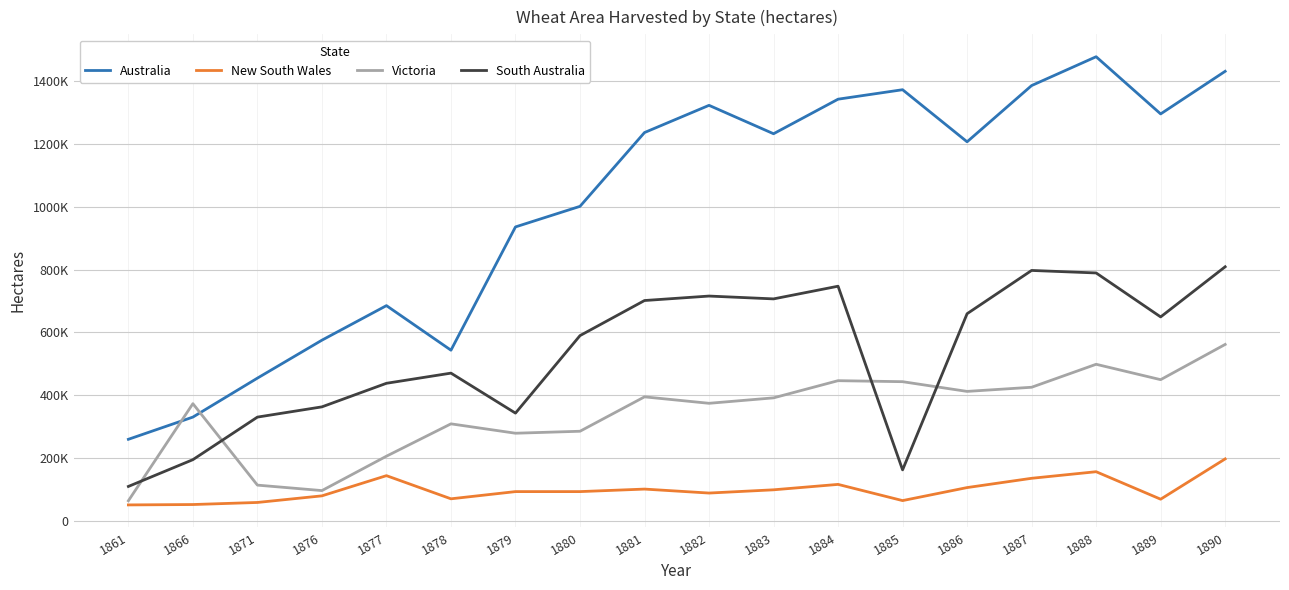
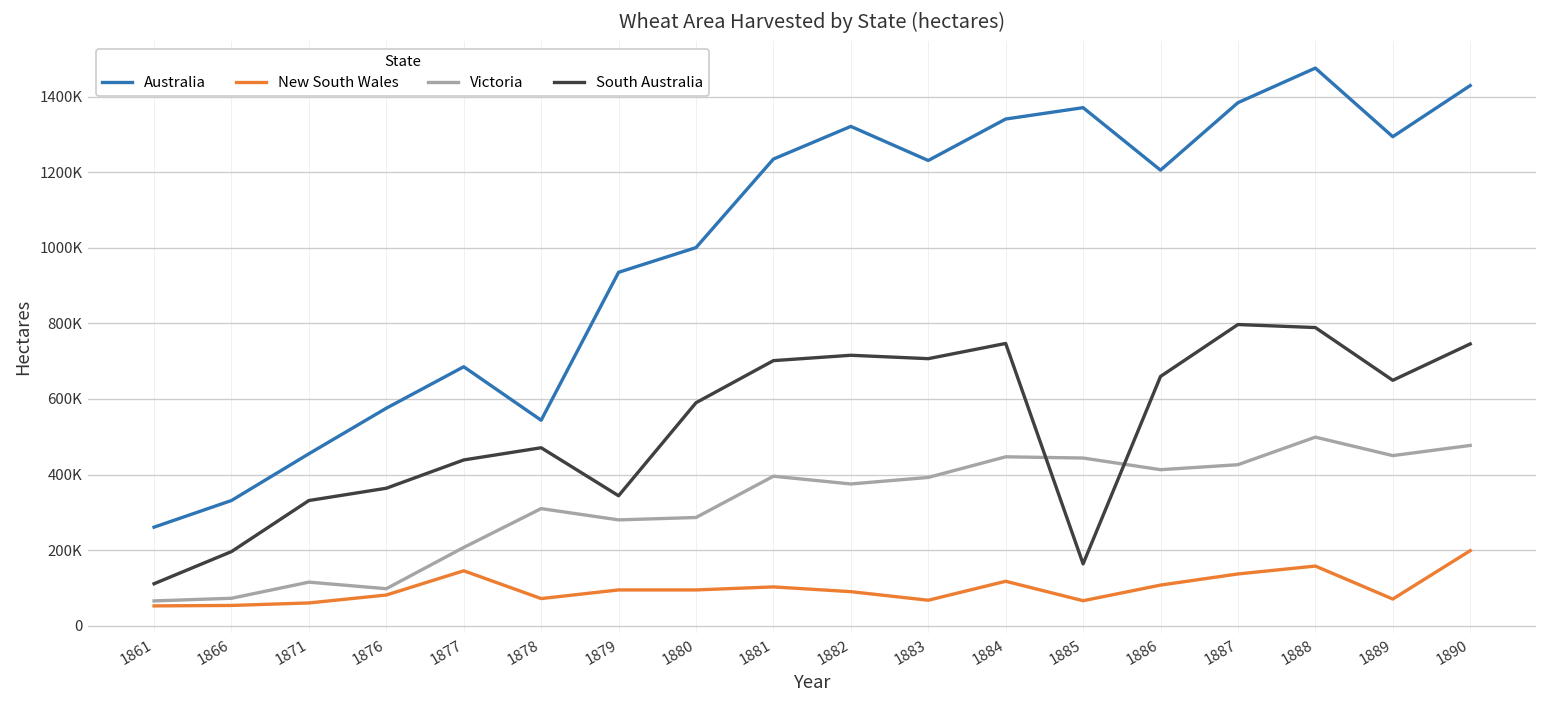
Victoria, 1866: 370000 -> 70000
New South Wales, 1883: 100000 -> 70000
Victoria, 1890: 560000 -> 480000
South Australia, 1890: 810000 -> 750000
